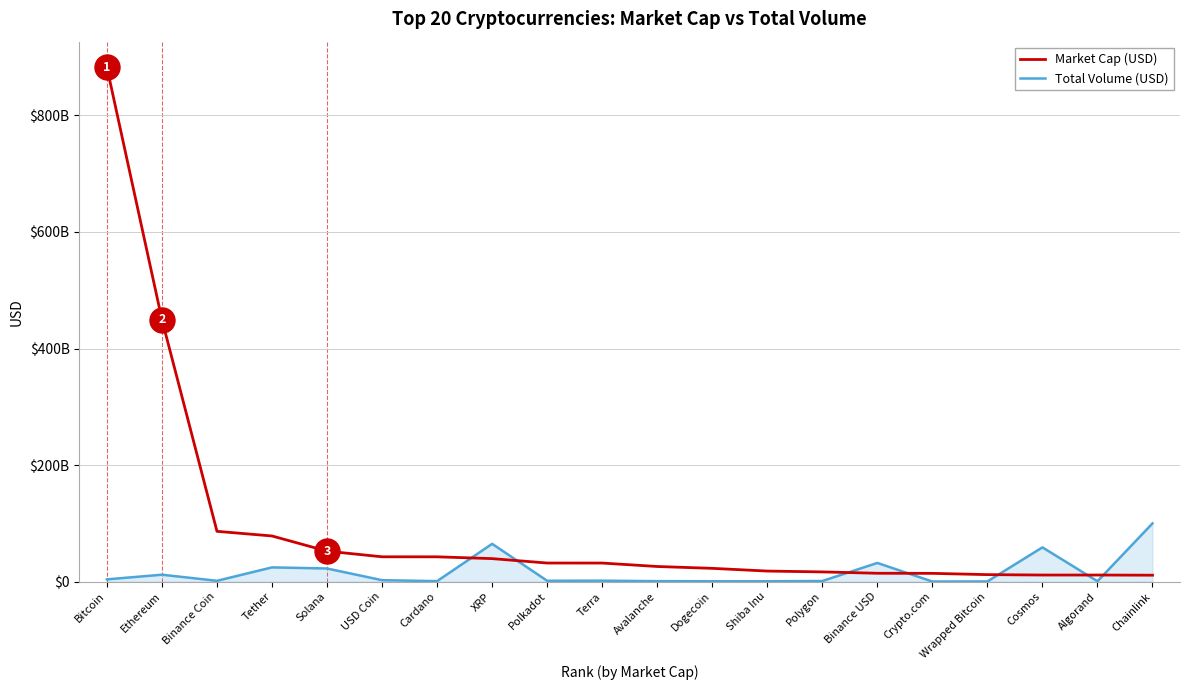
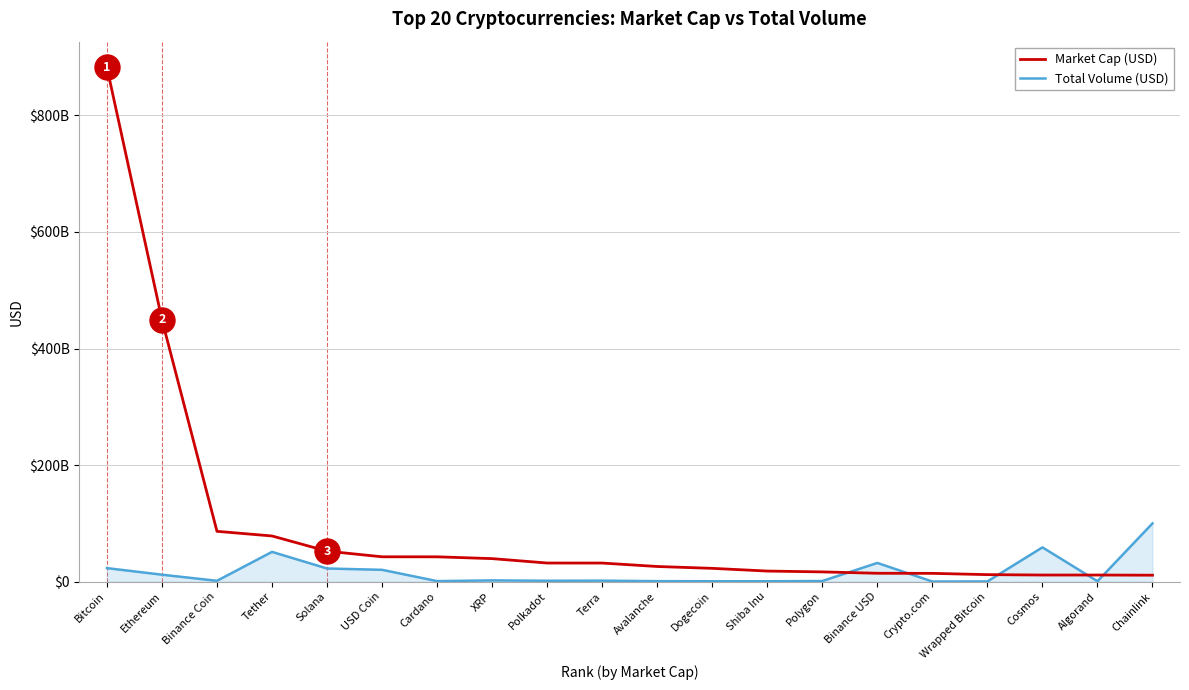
Total Volume (USD), Bitcoin: $0 -> $20000000000
Total Volume (USD), Tether: $20000000000 -> $50000000000
Total Volume (USD), USD Coin: $0 -> $20000000000
Total Volume (USD), XRP: $60000000000 -> $0
